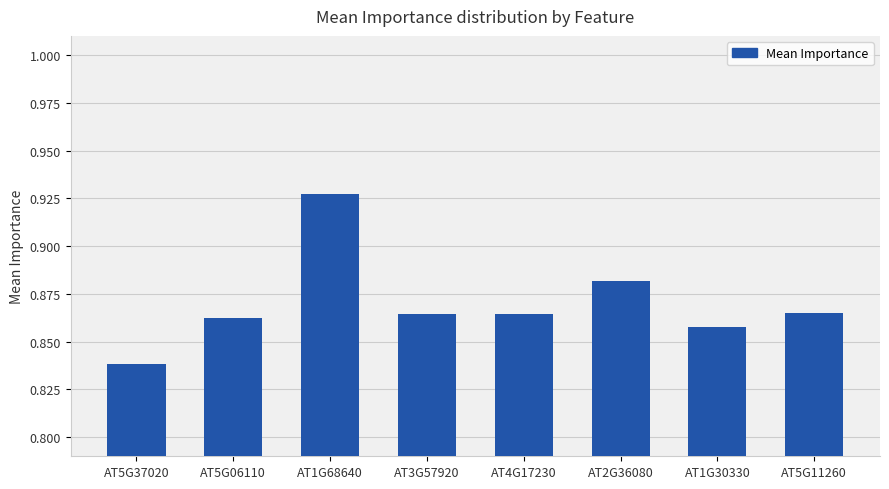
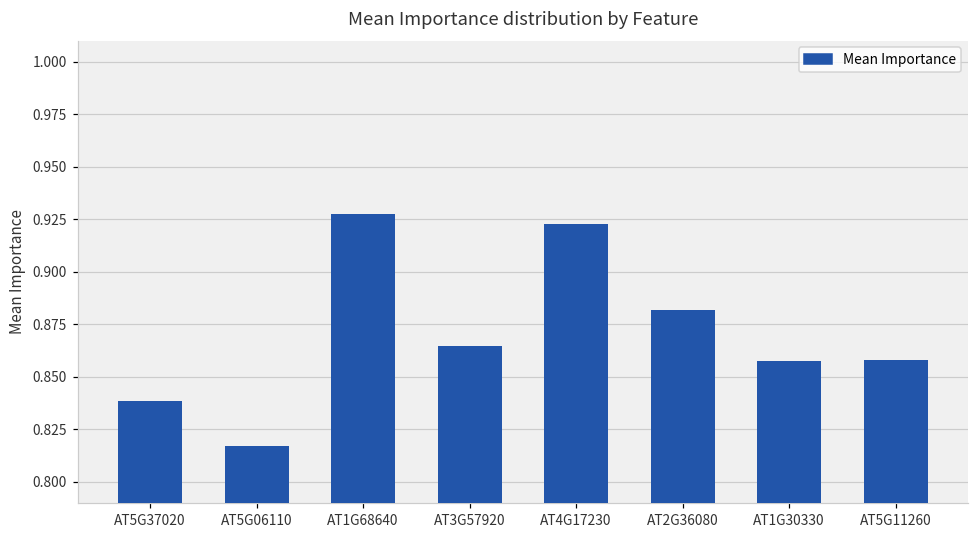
AT5G06110: 0.862 -> 0.817
AT4G17230: 0.865 -> 0.923
AT5G11260: 0.865 -> 0.858
